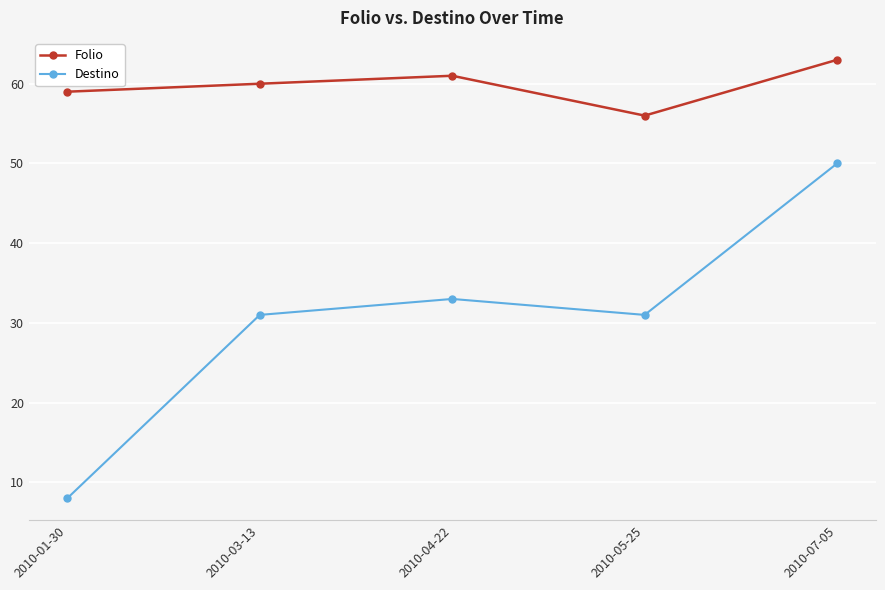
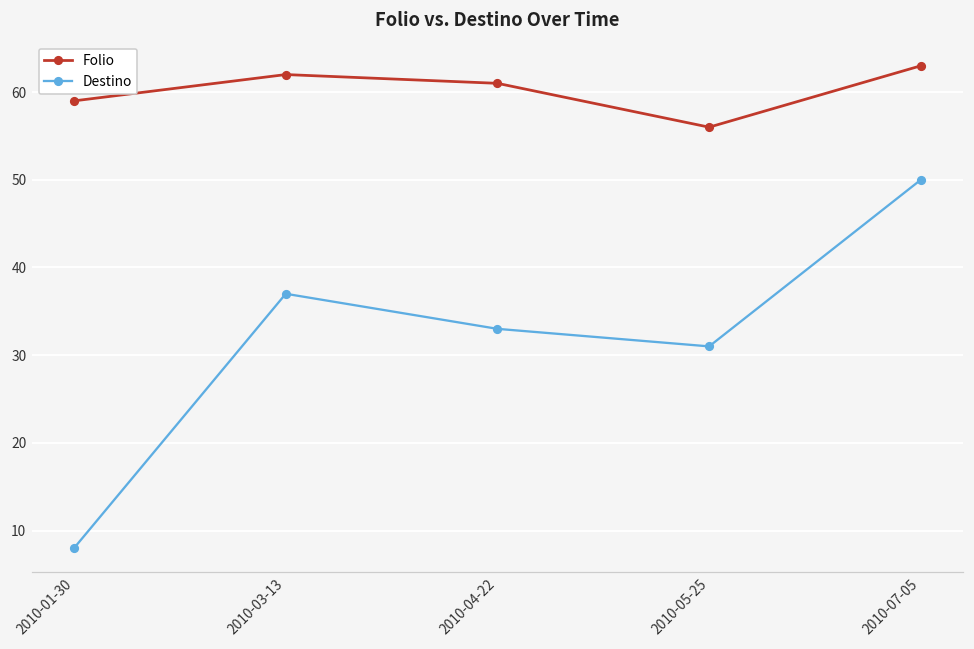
Folio, 2010-03-13: 60 -> 62
Destino, 2010-03-13: 31 -> 37
